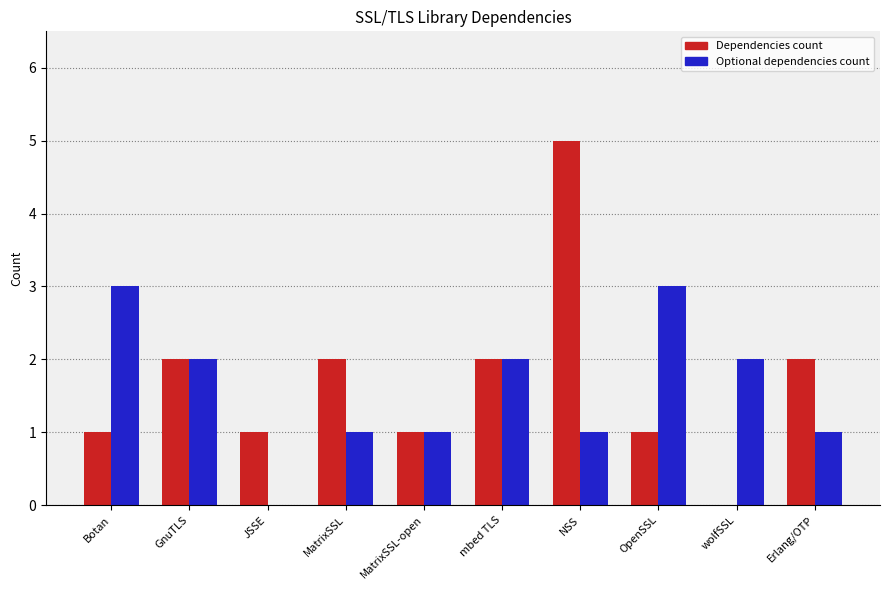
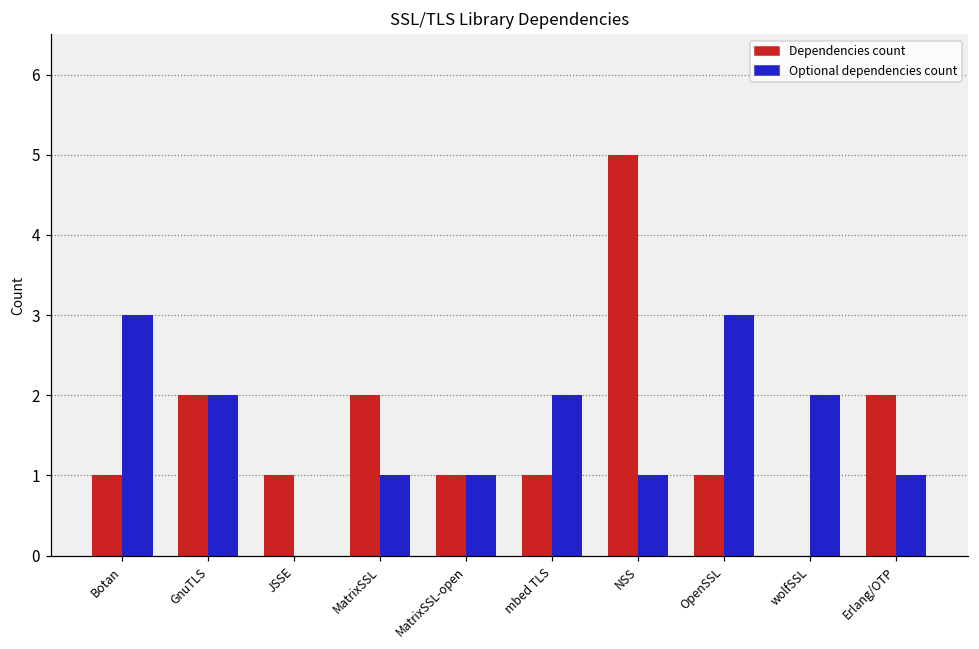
Dependencies count, mbed TLS: 2 -> 1
